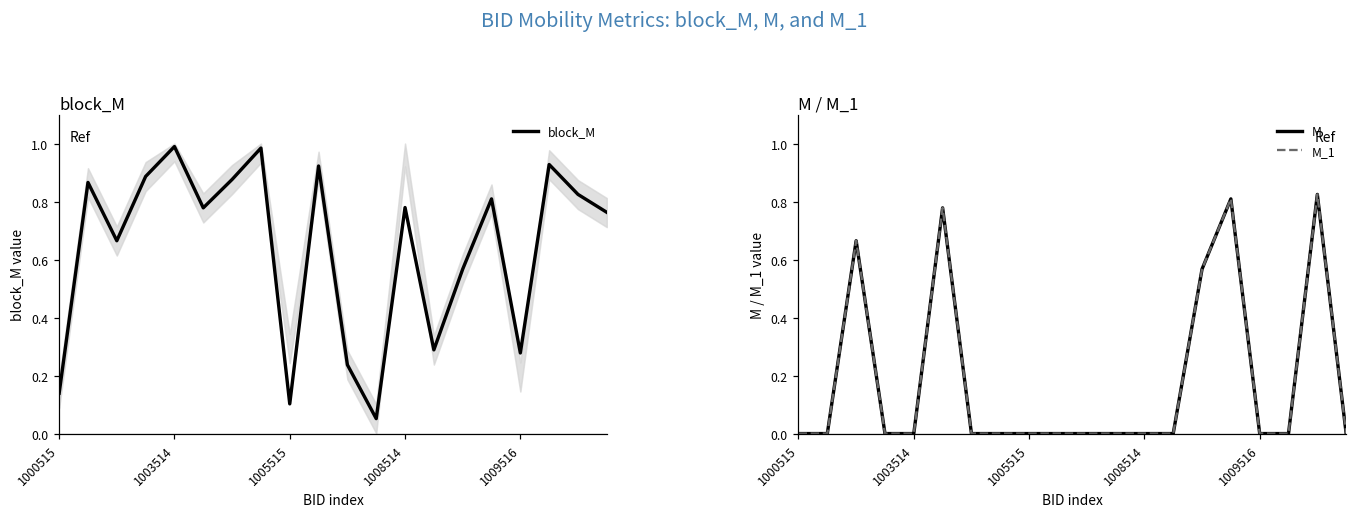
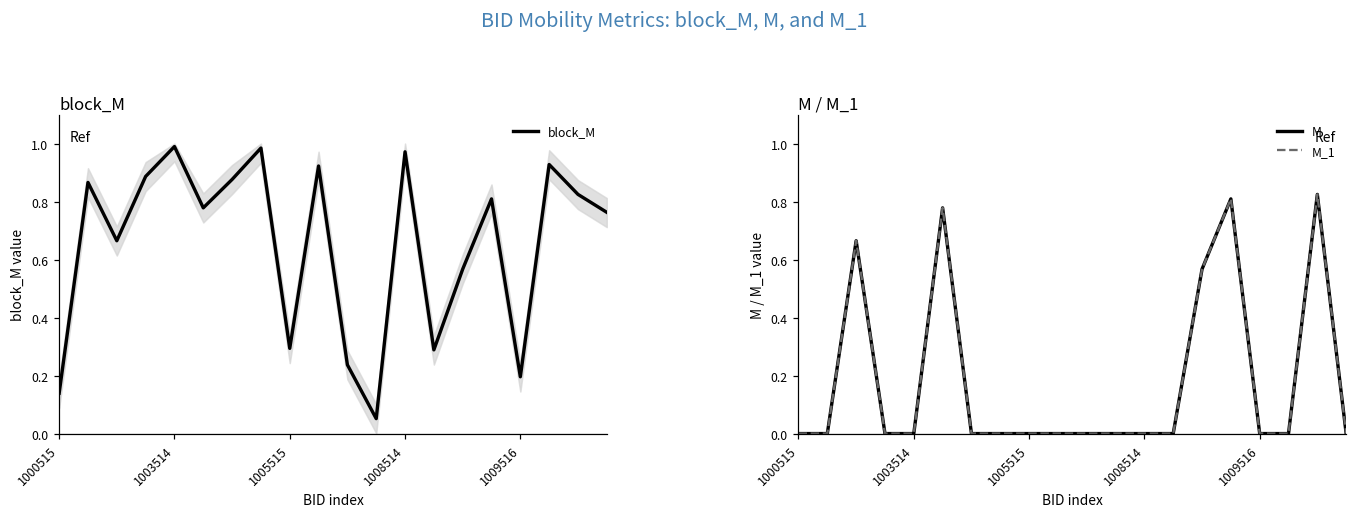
block_M, block_M, 1005515: 0.10 -> 0.29
block_M, block_M, 1008514: 0.78 -> 0.97
block_M, block_M, 1009516: 0.28 -> 0.20
